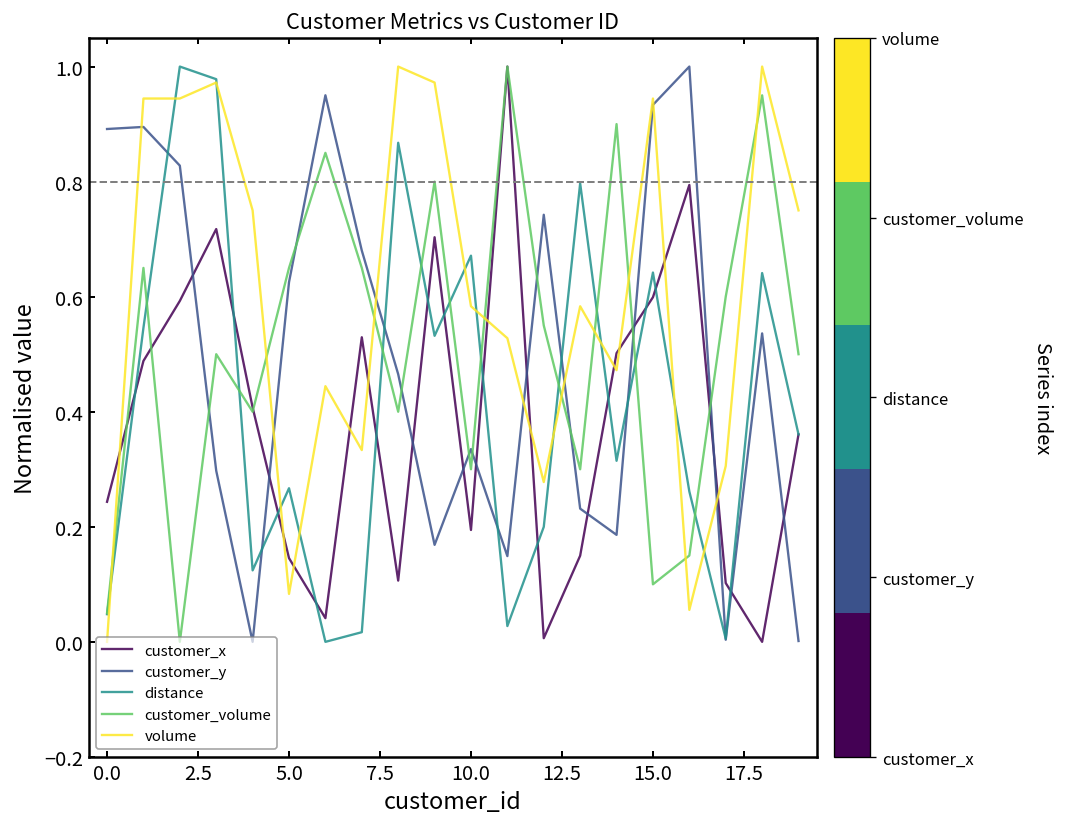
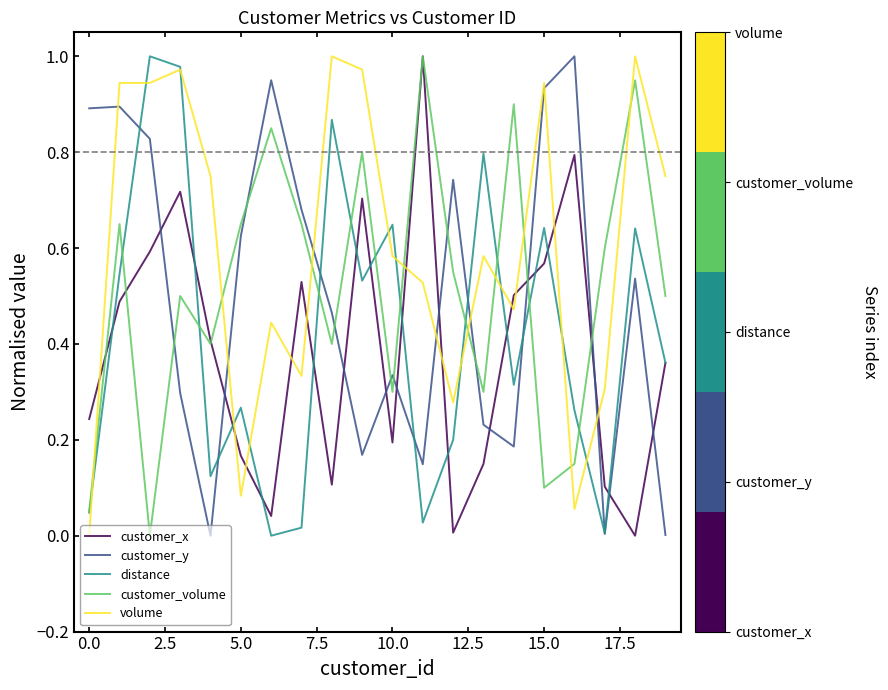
customer_x, 5.0: 0.15 -> 0.17
distance, 10.0: 0.67 -> 0.65
customer_x, 15.0: 0.60 -> 0.57
